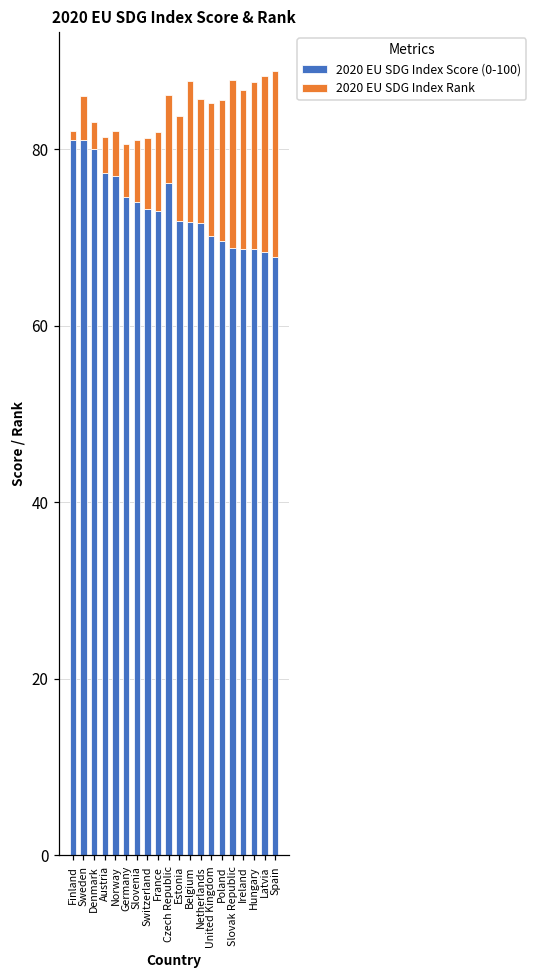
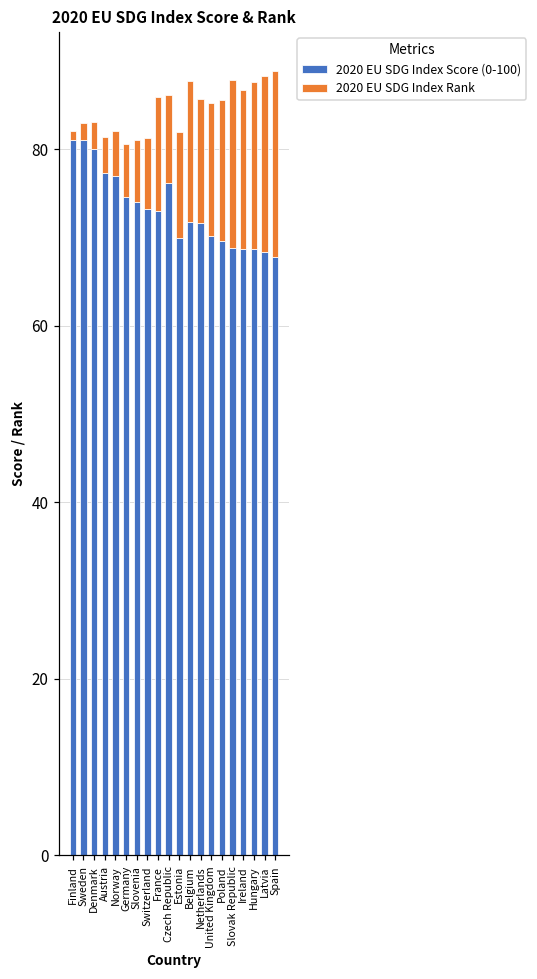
2020 EU SDG Index Rank, Sweden: 5 -> 2
2020 EU SDG Index Rank, France: 9 -> 13
2020 EU SDG Index Score (0-100), Estonia: 72 -> 70
